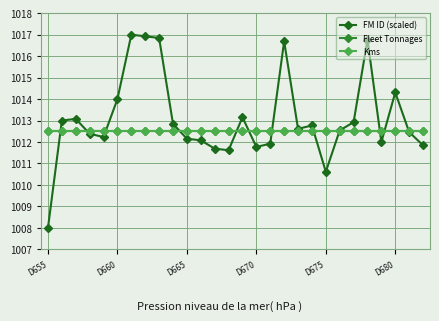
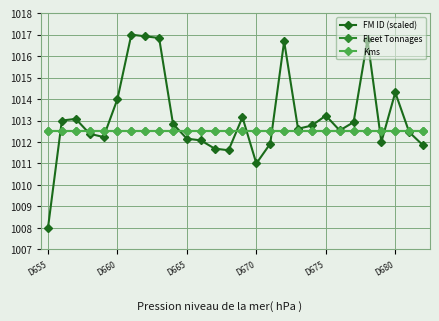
FM ID (scaled), D670: 1011.8 -> 1011.0
FM ID (scaled), D675: 1010.6 -> 1013.2
